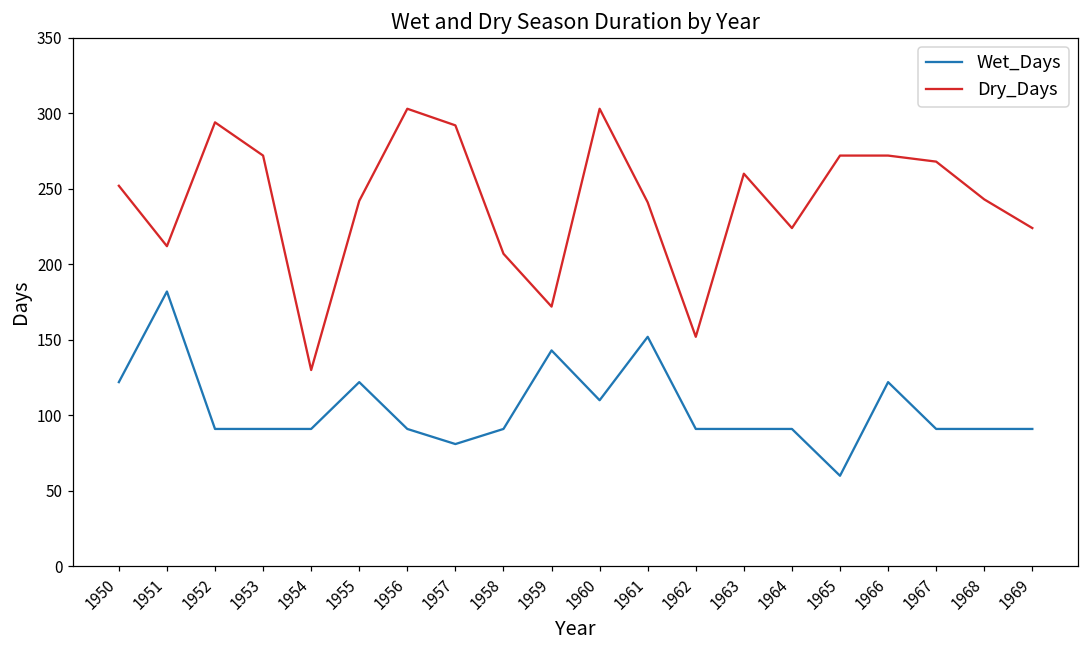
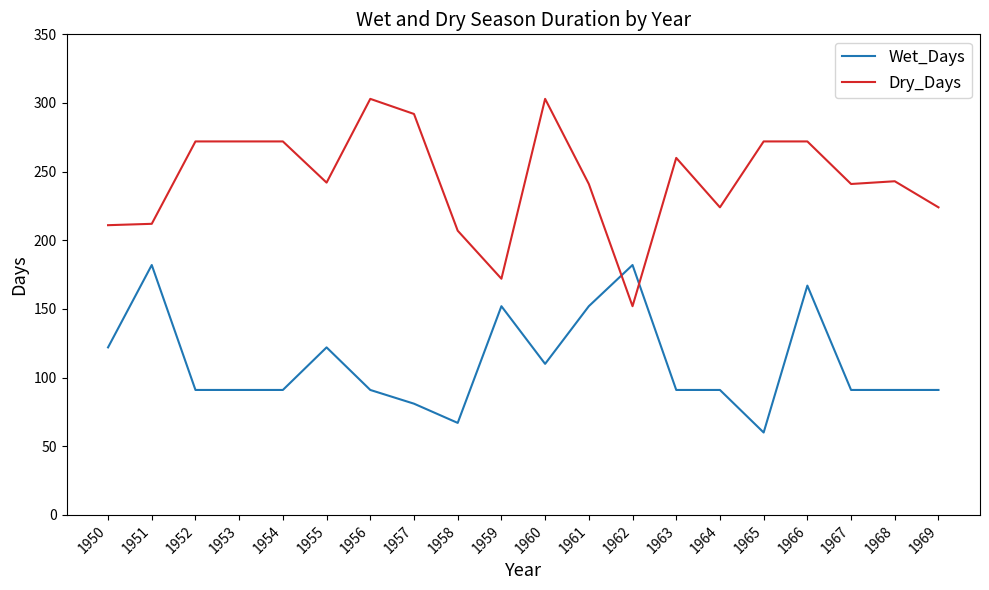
Dry_Days, 1950: 252 -> 211
Dry_Days, 1952: 294 -> 272
Dry_Days, 1954: 130 -> 272
Wet_Days, 1958: 91 -> 67
Wet_Days, 1959: 143 -> 152
Wet_Days, 1962: 91 -> 182
Wet_Days, 1966: 122 -> 167
Dry_Days, 1967: 268 -> 241
